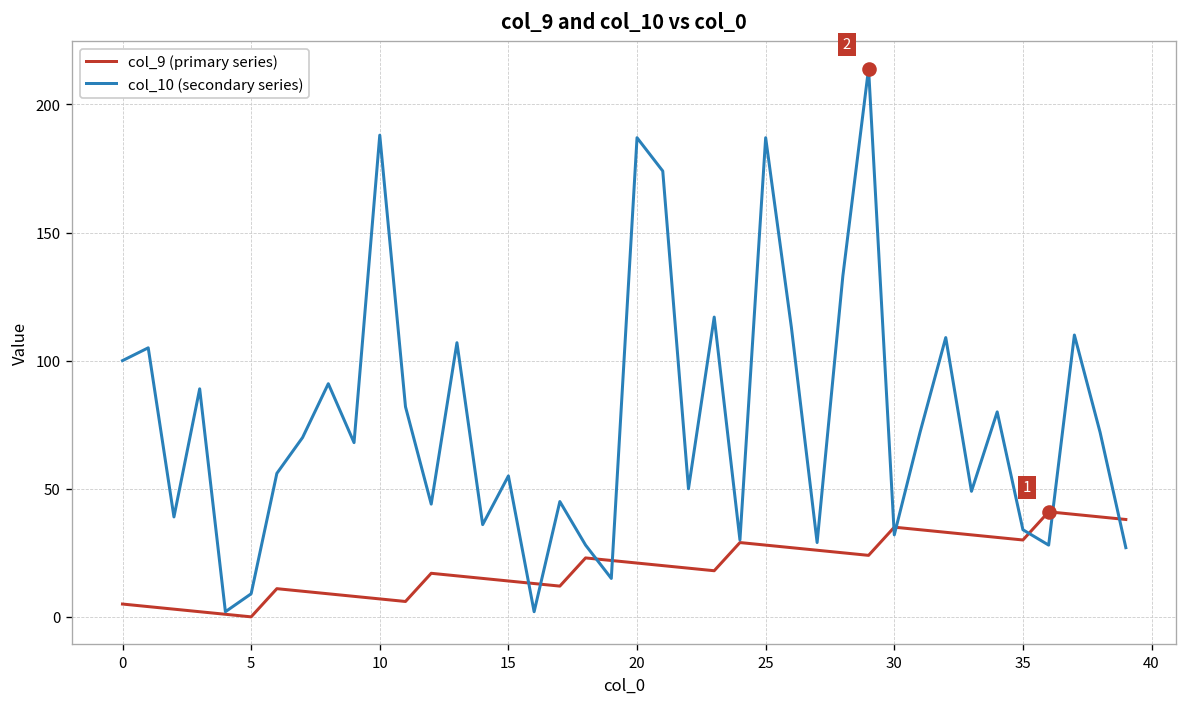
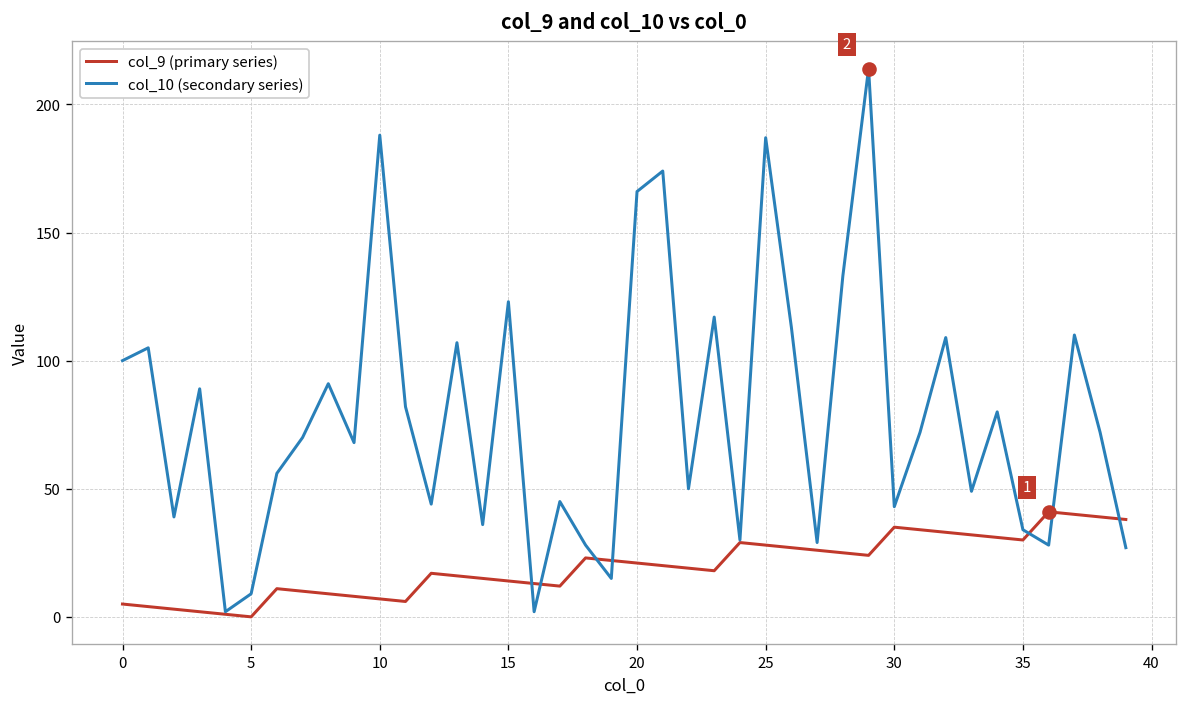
col_10 (secondary series), 15: 55 -> 123
col_10 (secondary series), 20: 187 -> 166
col_10 (secondary series), 30: 32 -> 43
